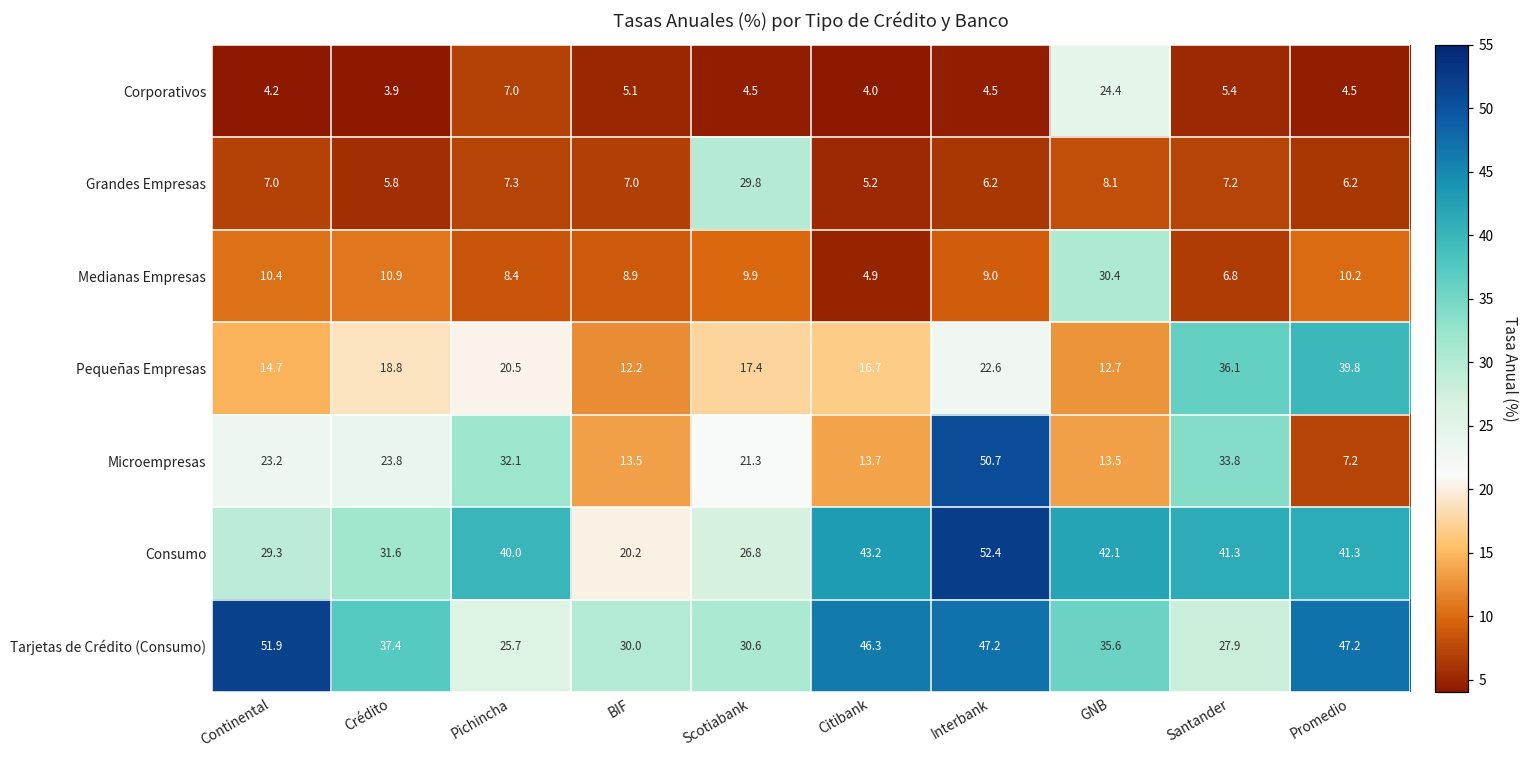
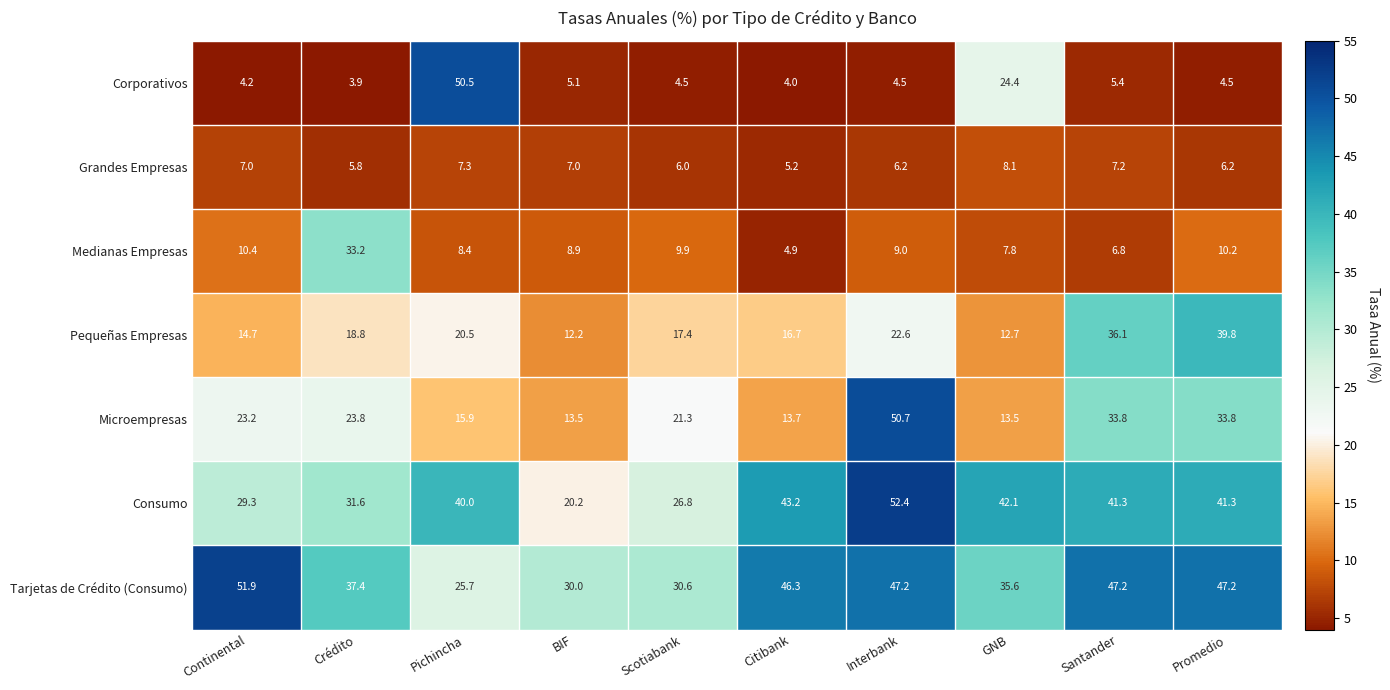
Corporativos, Pichincha: 7.0 -> 50.5
Grandes Empresas, Scotiabank: 29.8 -> 6.0
Medianas Empresas, Crédito: 10.9 -> 33.2
Medianas Empresas, GNB: 30.4 -> 7.8
Microempresas, Pichincha: 32.1 -> 15.9
Microempresas, Promedio: 7.2 -> 33.8
Tarjetas de Crédito (Consumo), Santander: 27.9 -> 47.2
